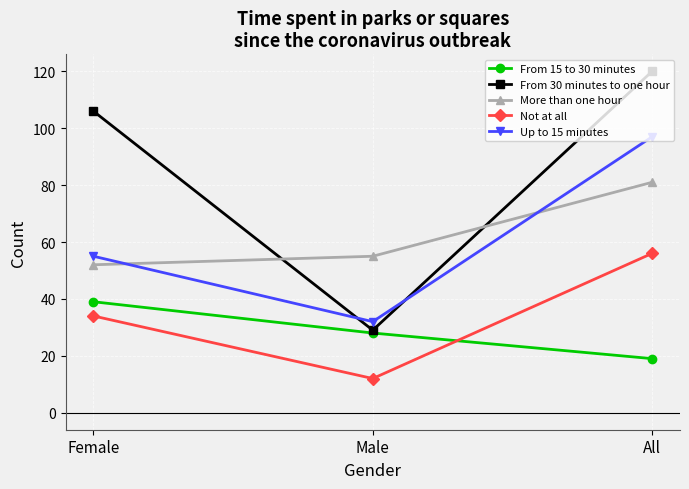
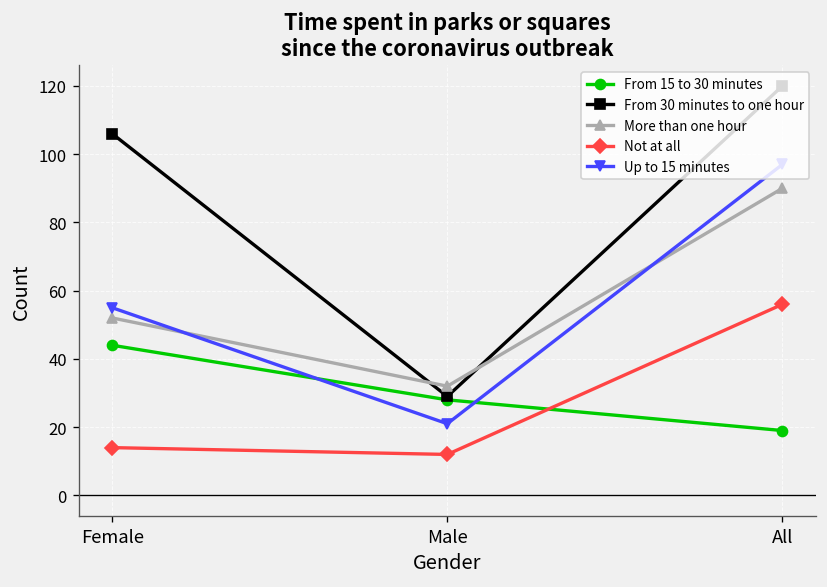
From 15 to 30 minutes, Female: 39 -> 44
Not at all, Female: 34 -> 14
More than one hour, Male: 55 -> 32
Up to 15 minutes, Male: 32 -> 21
More than one hour, All: 81 -> 90
